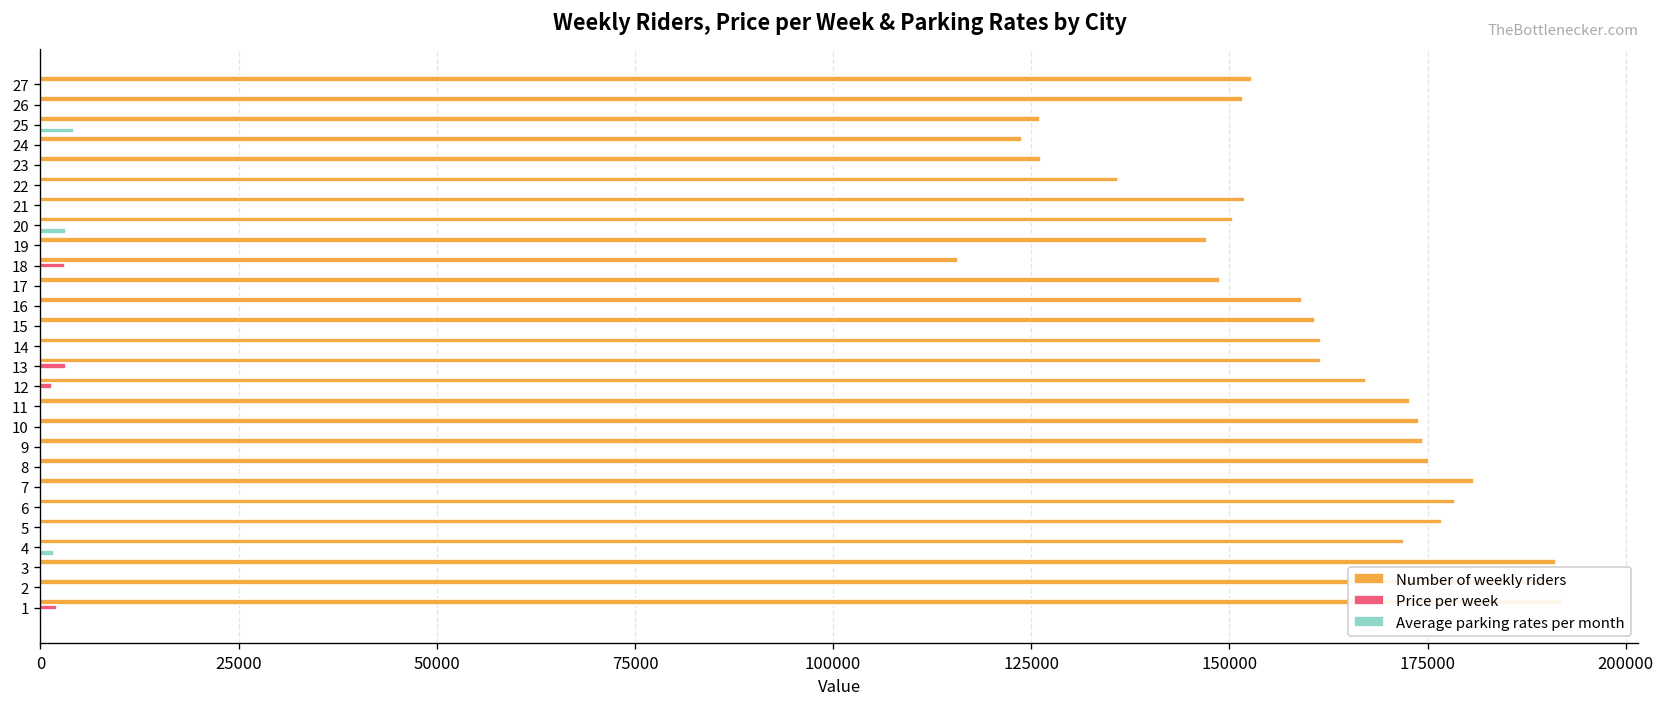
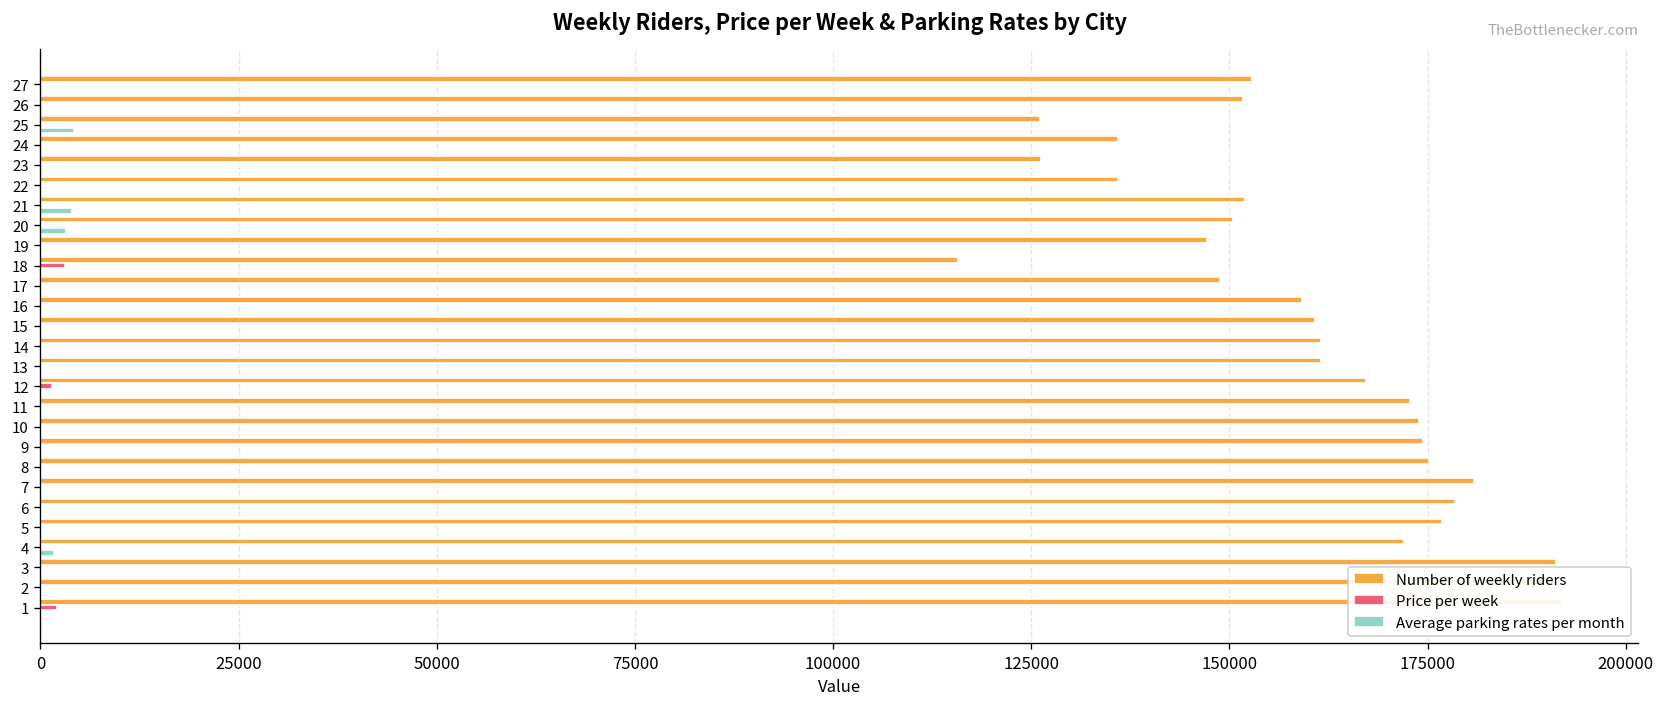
Number of weekly riders, 24: 124000 -> 136000
Average parking rates per month, 21: 0 -> 4000
Price per week, 13: 3000 -> 0
